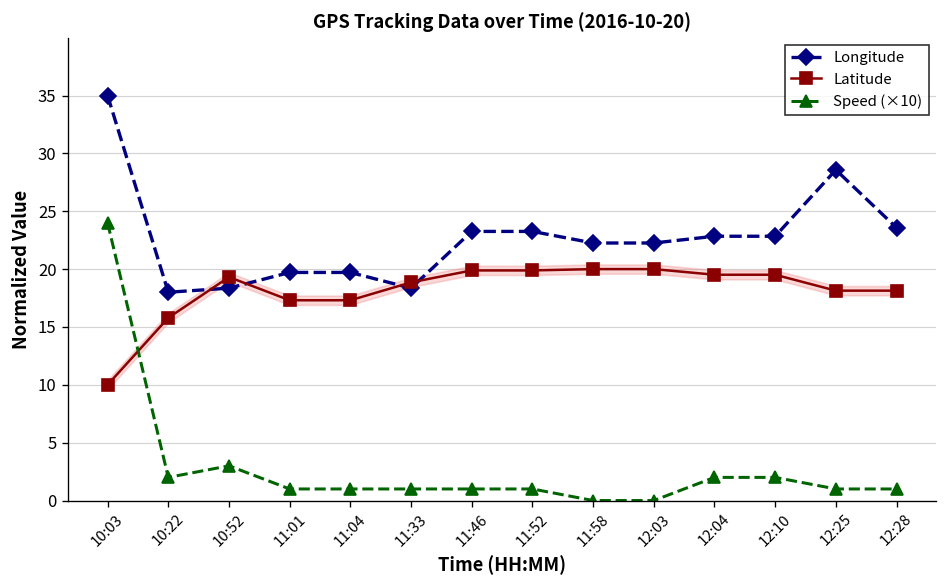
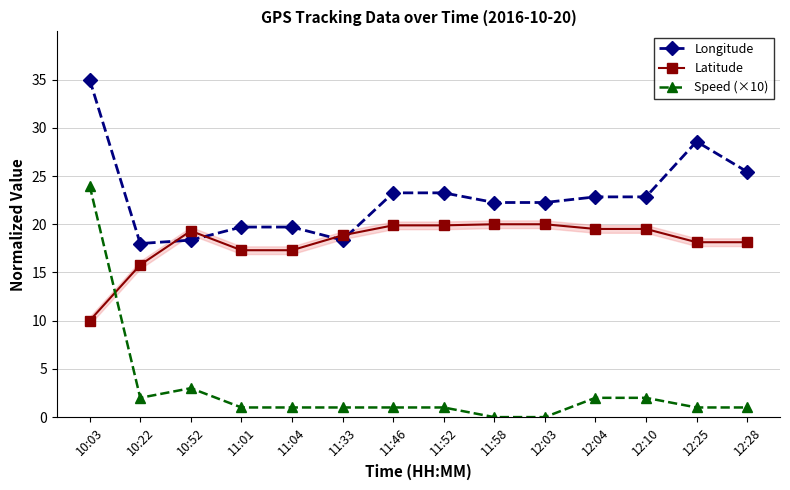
Longitude, 12:28: 24 -> 25
